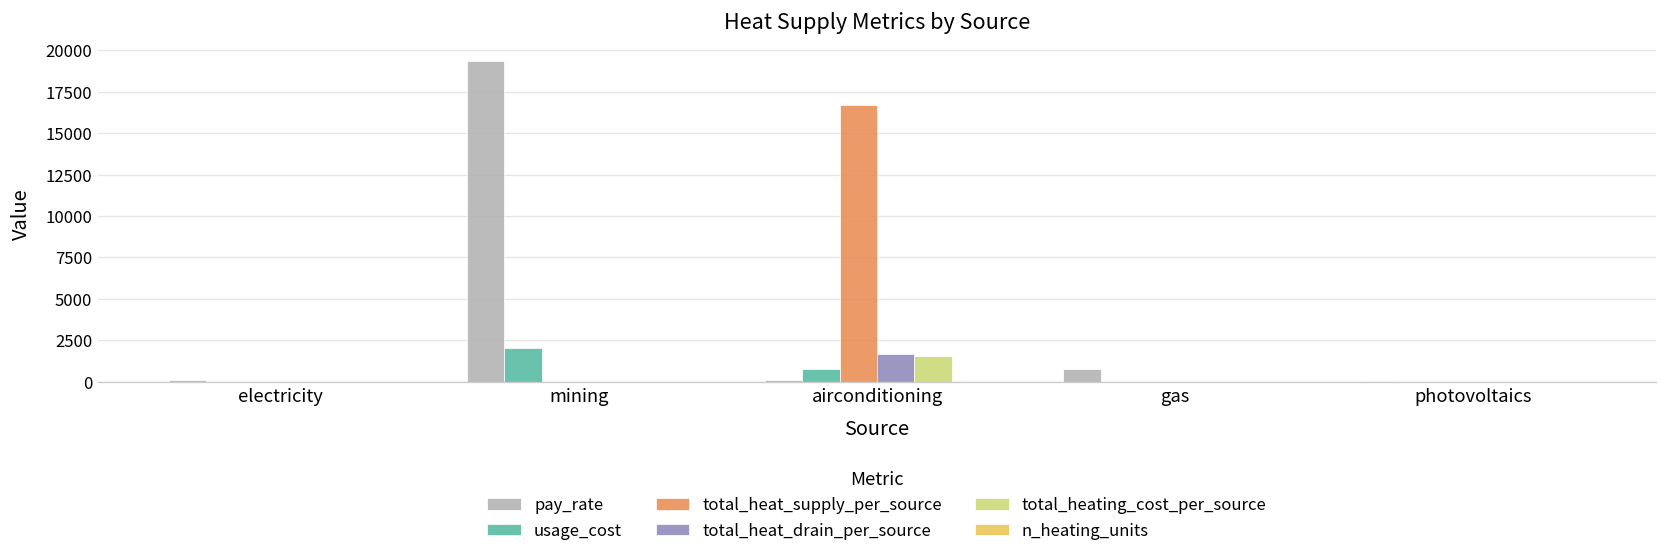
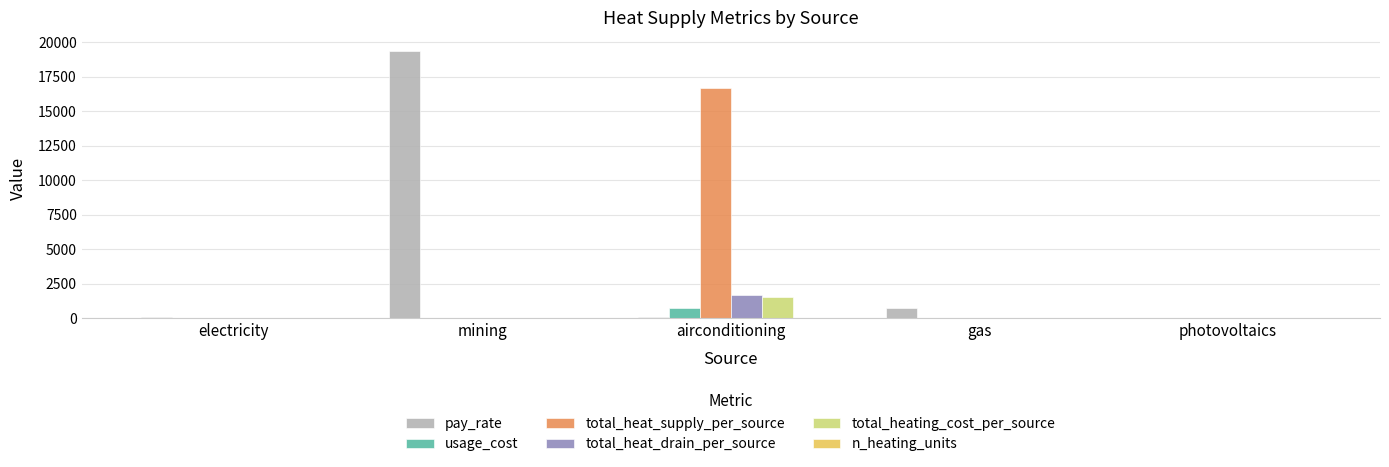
usage_cost, mining: 2100 -> 0
